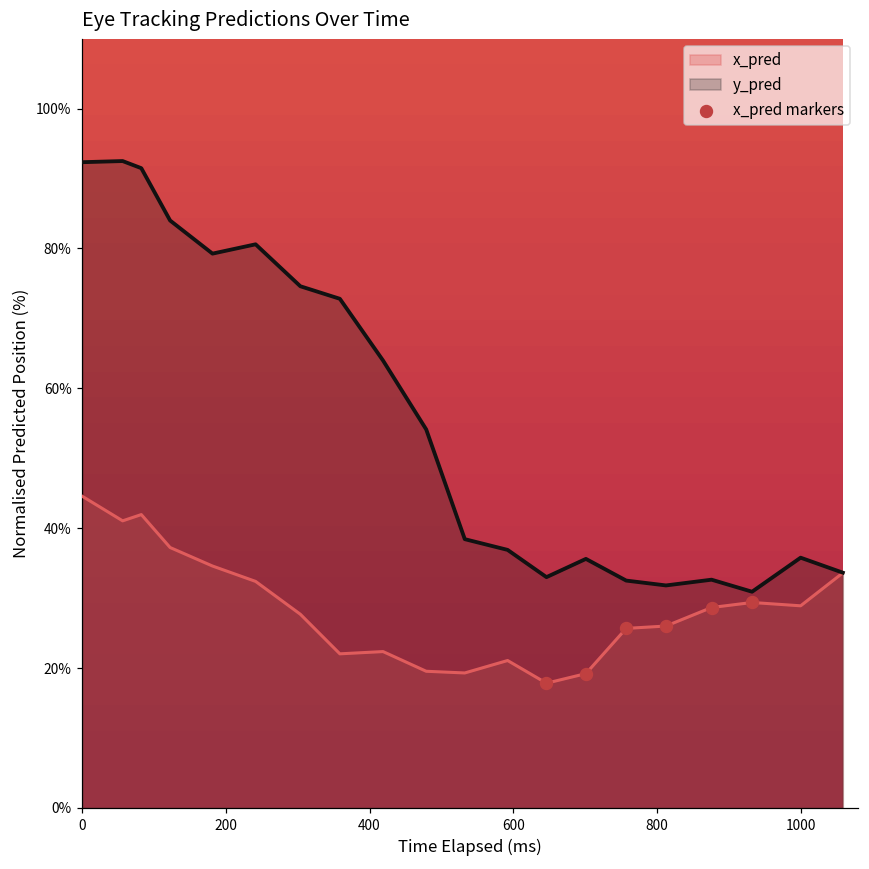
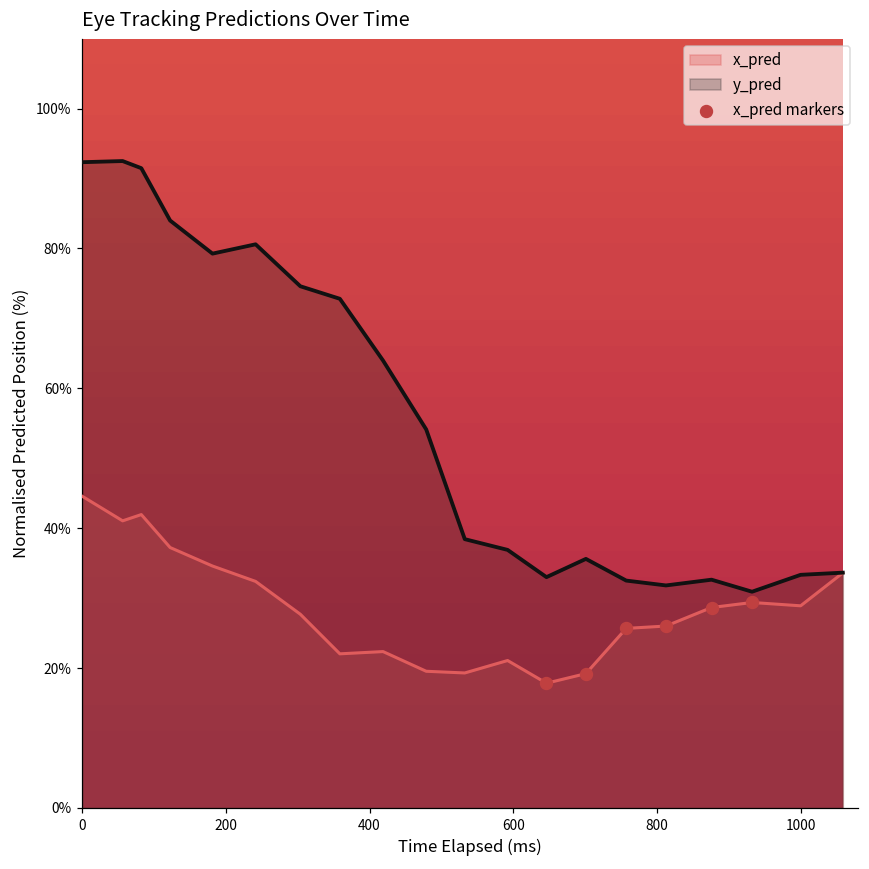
y_pred, 1000: 36% -> 33%
